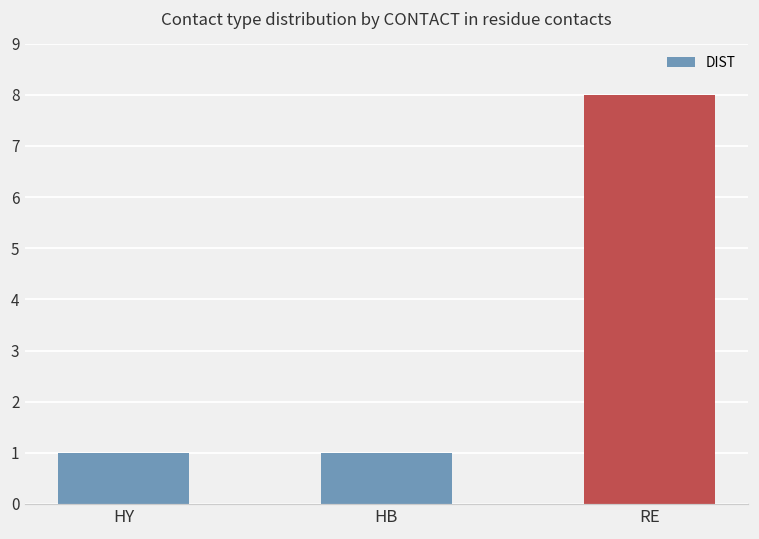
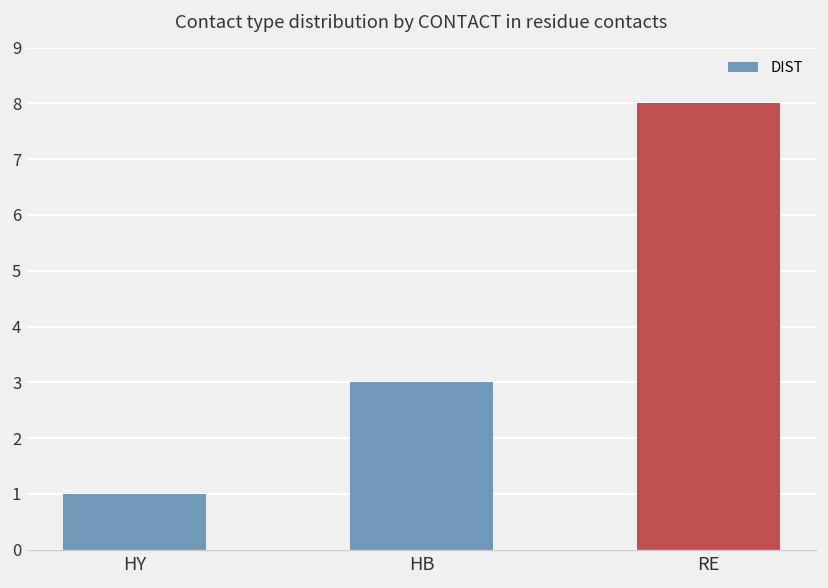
HB: 1 -> 3
